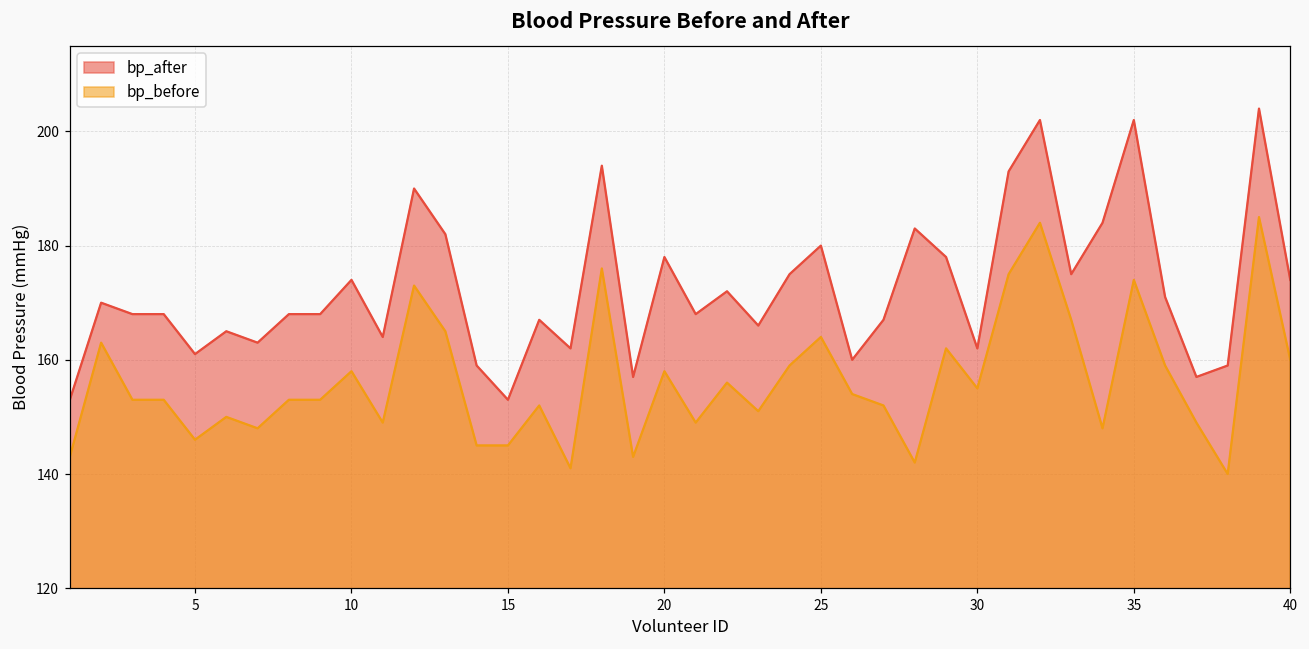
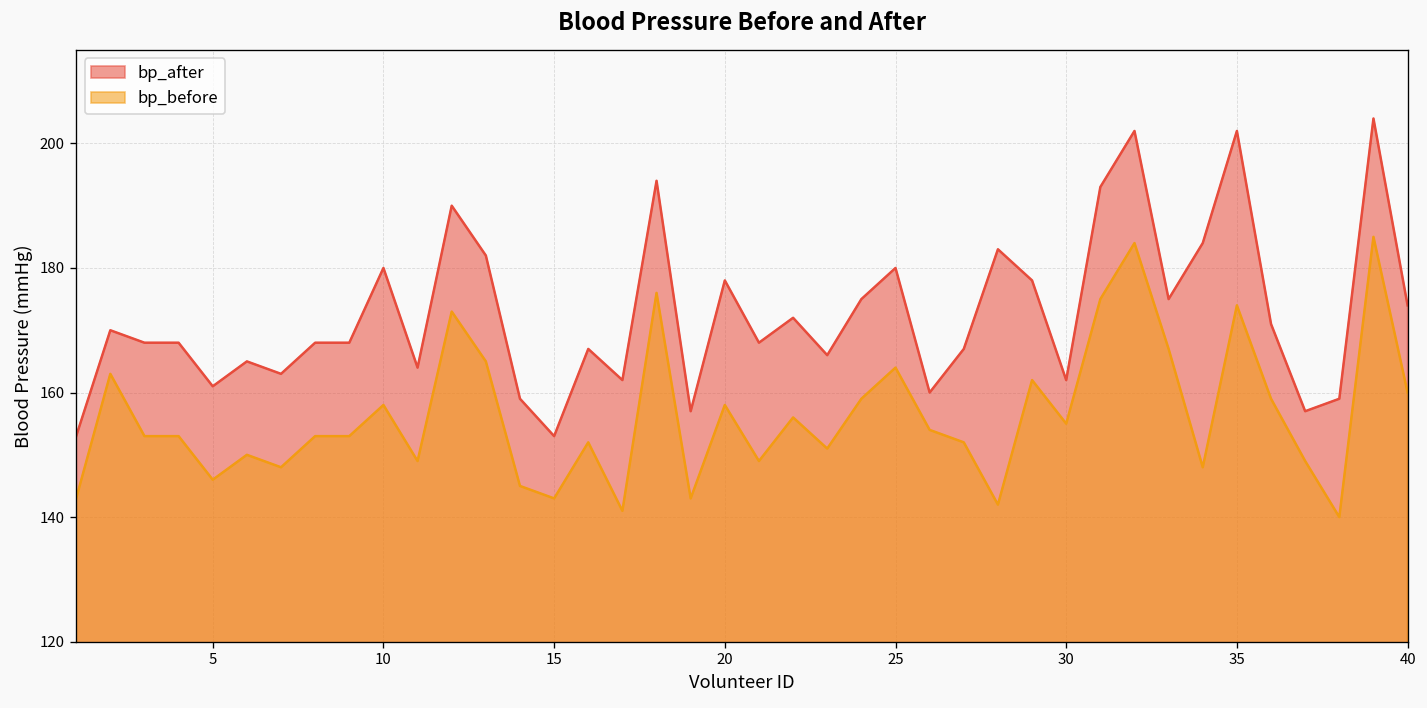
bp_after, 10: 174 -> 180
bp_before, 15: 145 -> 143
